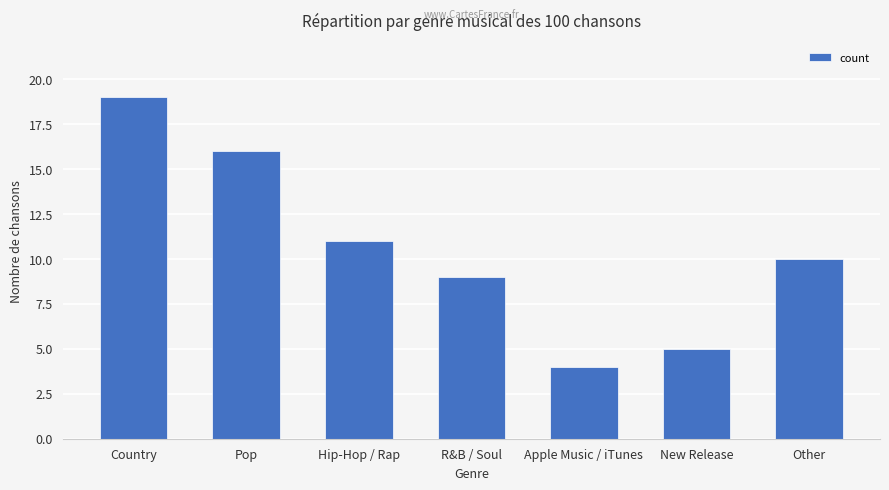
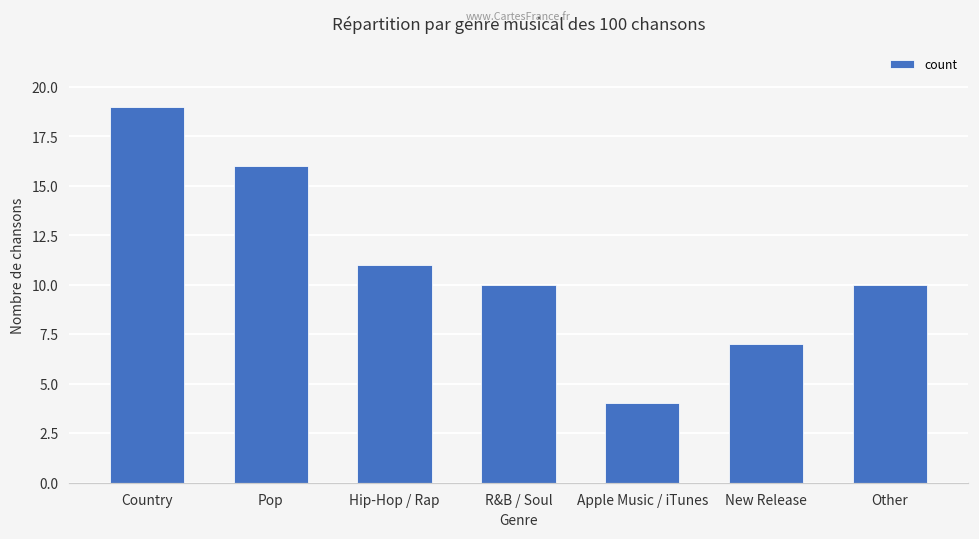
R&B / Soul: 9 -> 10
New Release: 5 -> 7
